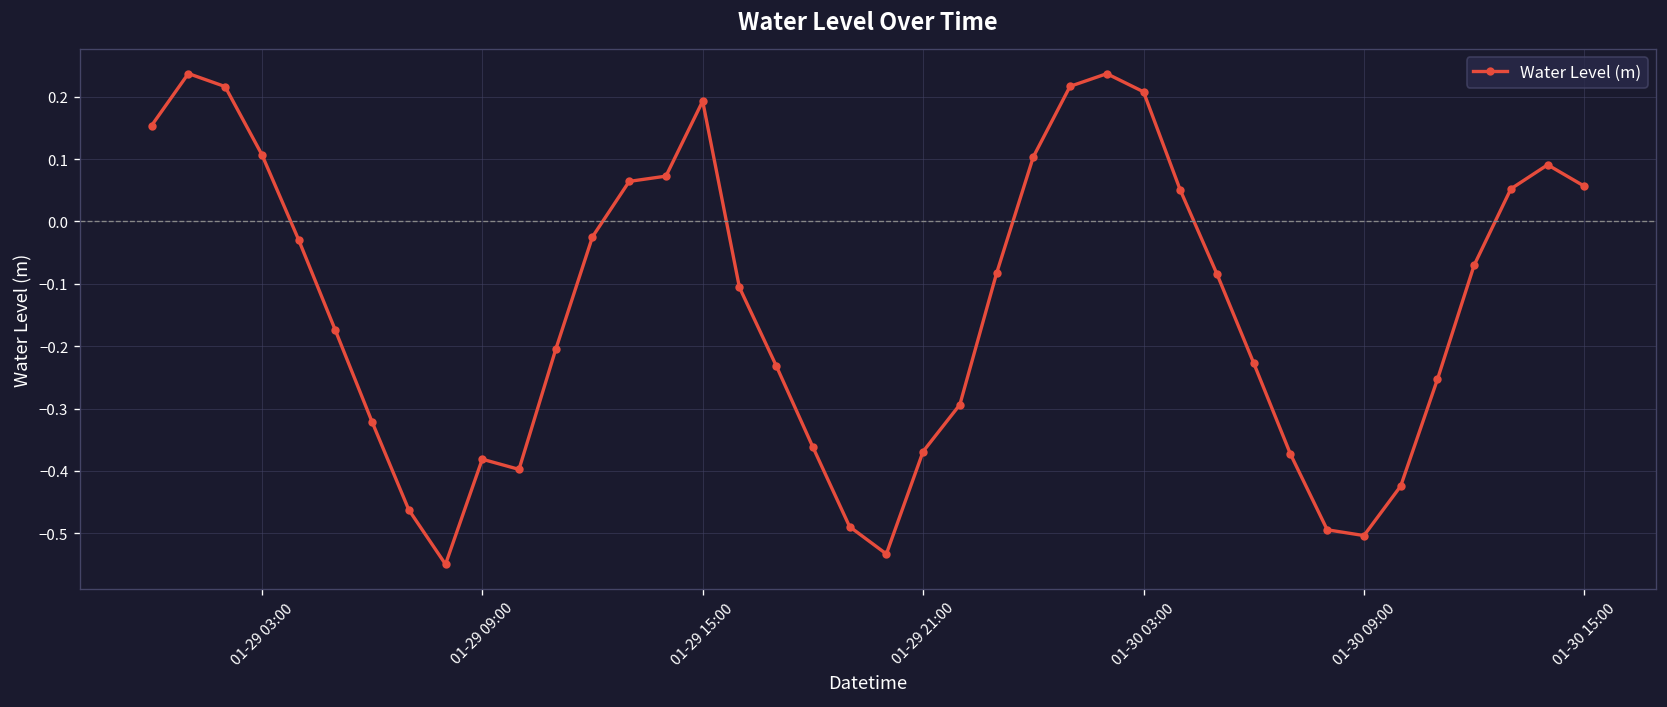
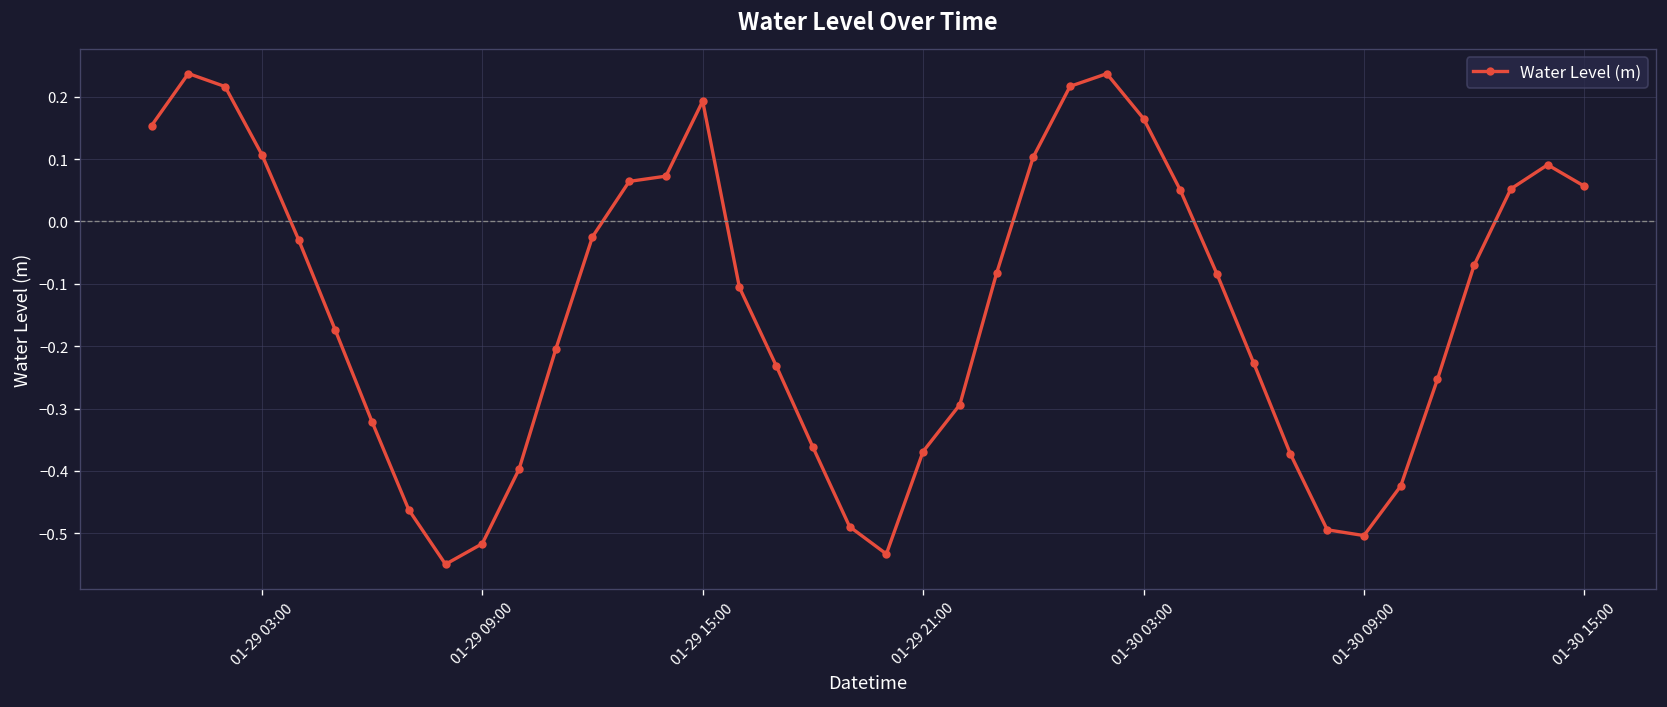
01-29 09:00: -0.38 -> -0.52
01-30 03:00: 0.21 -> 0.17
